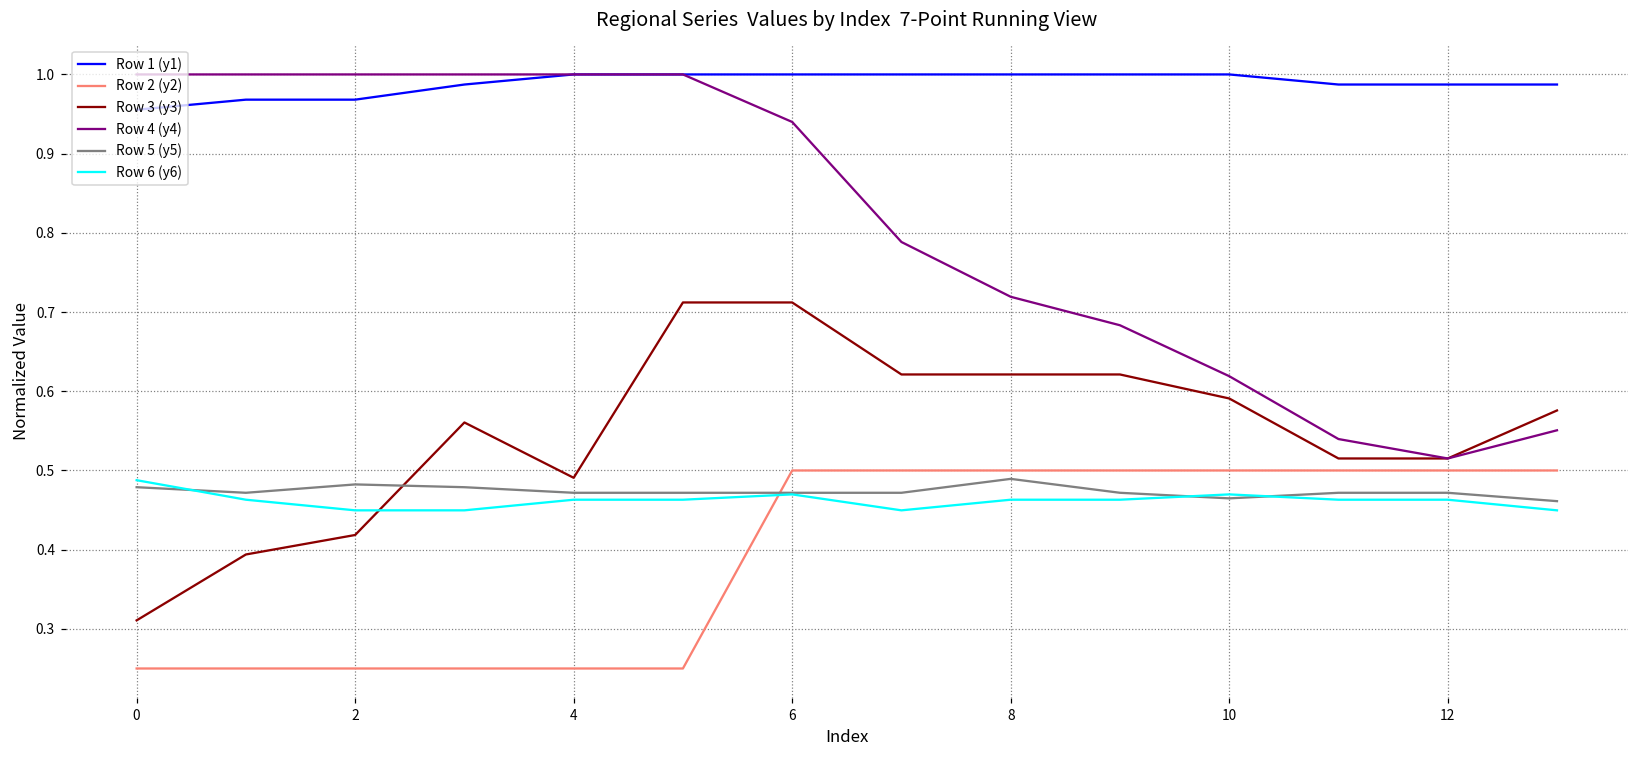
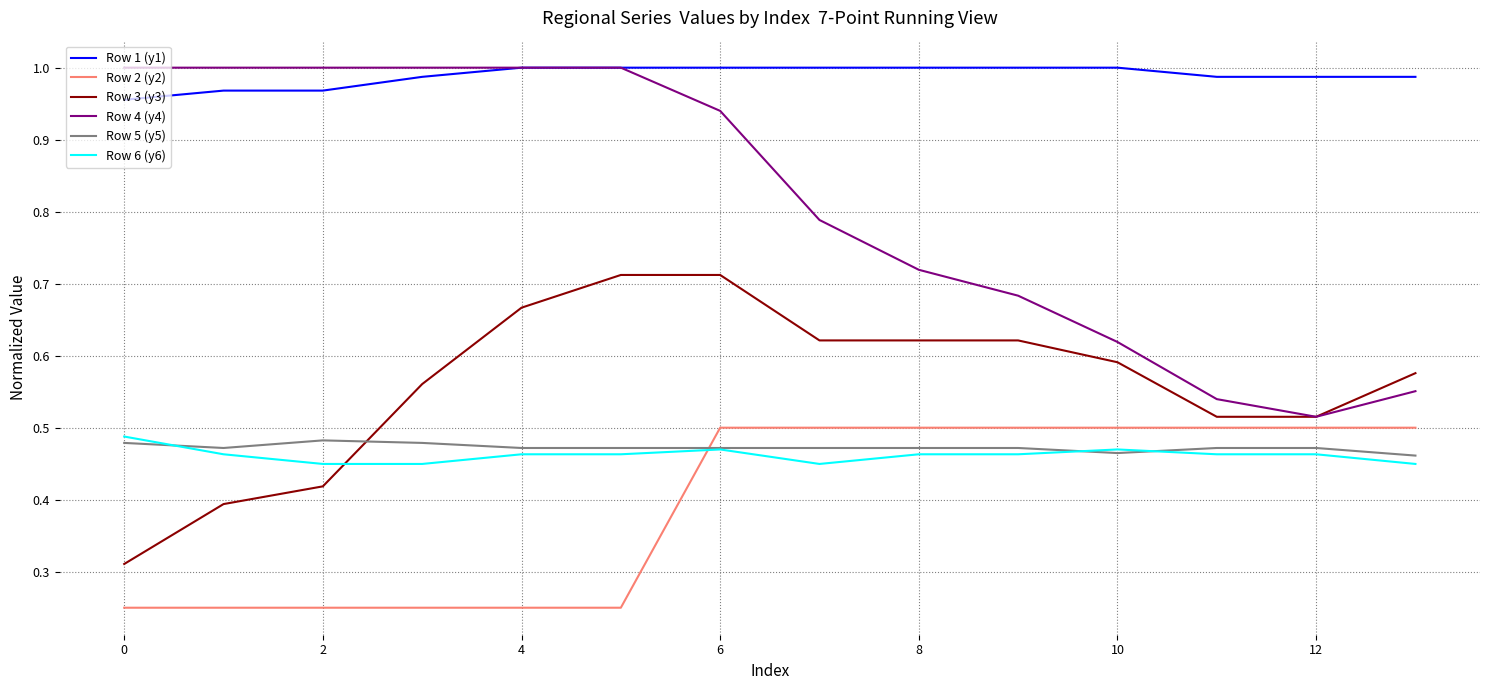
Row 3 (y3), 4: 0.49 -> 0.67
Row 5 (y5), 8: 0.49 -> 0.47
